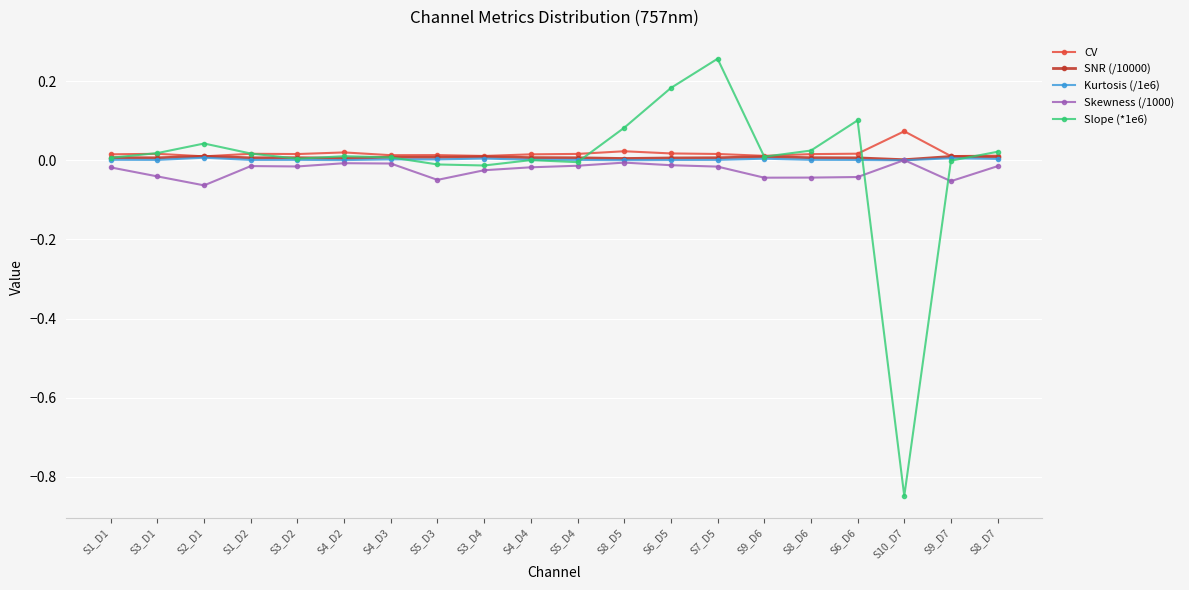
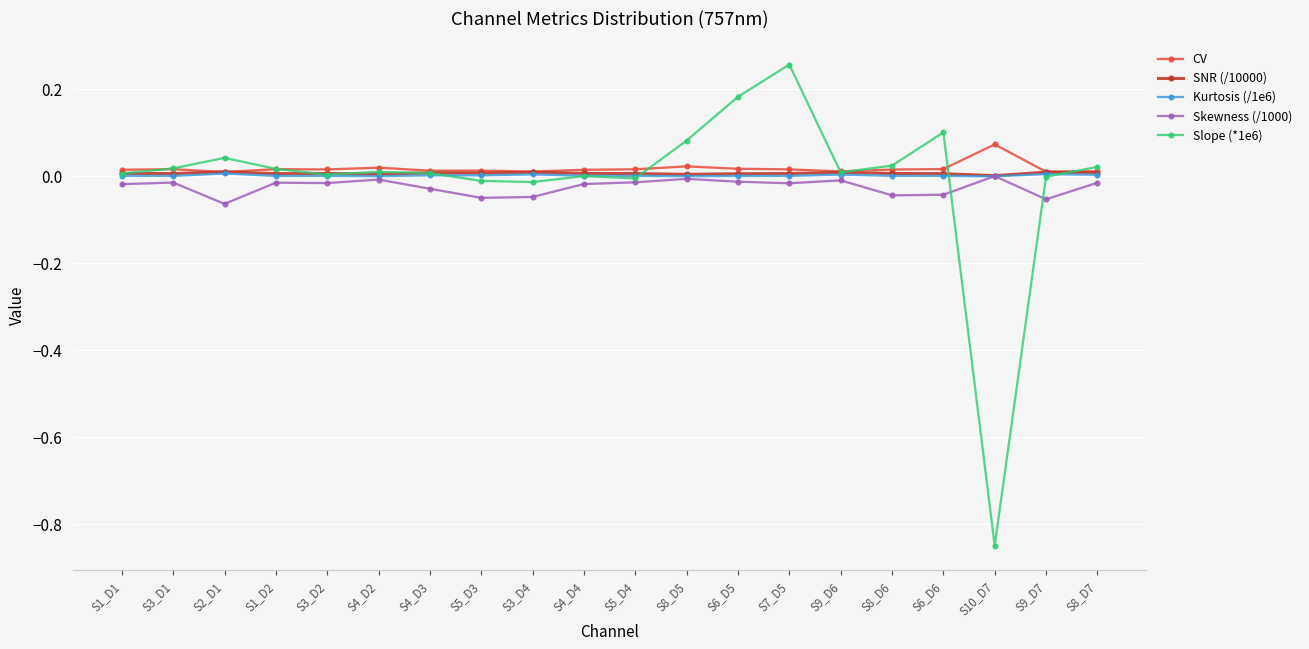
Skewness (/1000), S3_D1: -0.04 -> -0.01
Skewness (/1000), S4_D3: -0.01 -> -0.03
Skewness (/1000), S3_D4: -0.03 -> -0.05
Skewness (/1000), S9_D6: -0.04 -> -0.01
